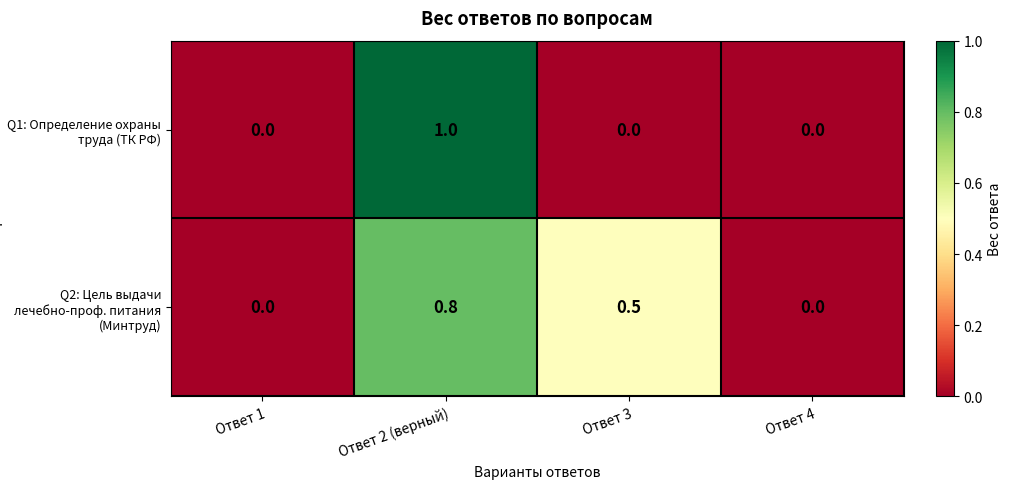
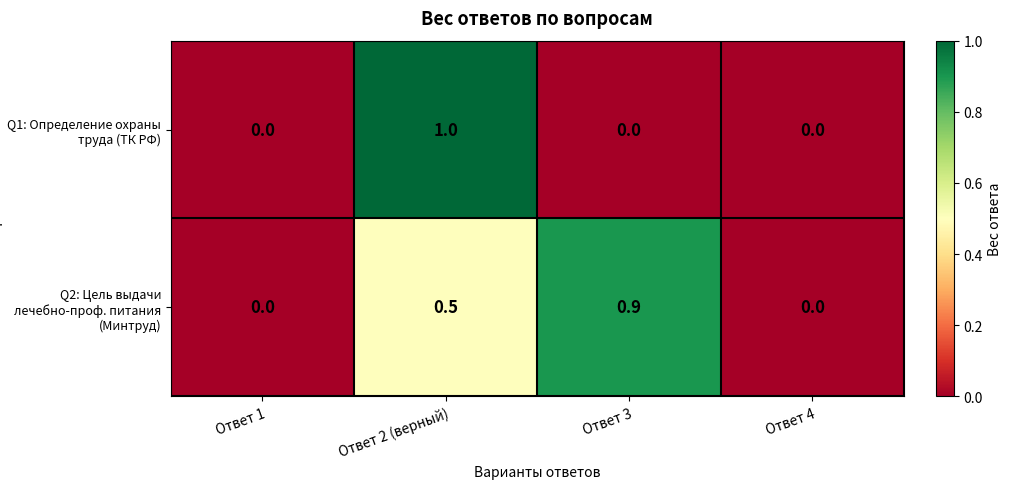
Q2: Цель выдачи лечебно-проф. питания (Минтруд), Ответ 2 (верный): 0.8 -> 0.5
Q2: Цель выдачи лечебно-проф. питания (Минтруд), Ответ 3: 0.5 -> 0.9
